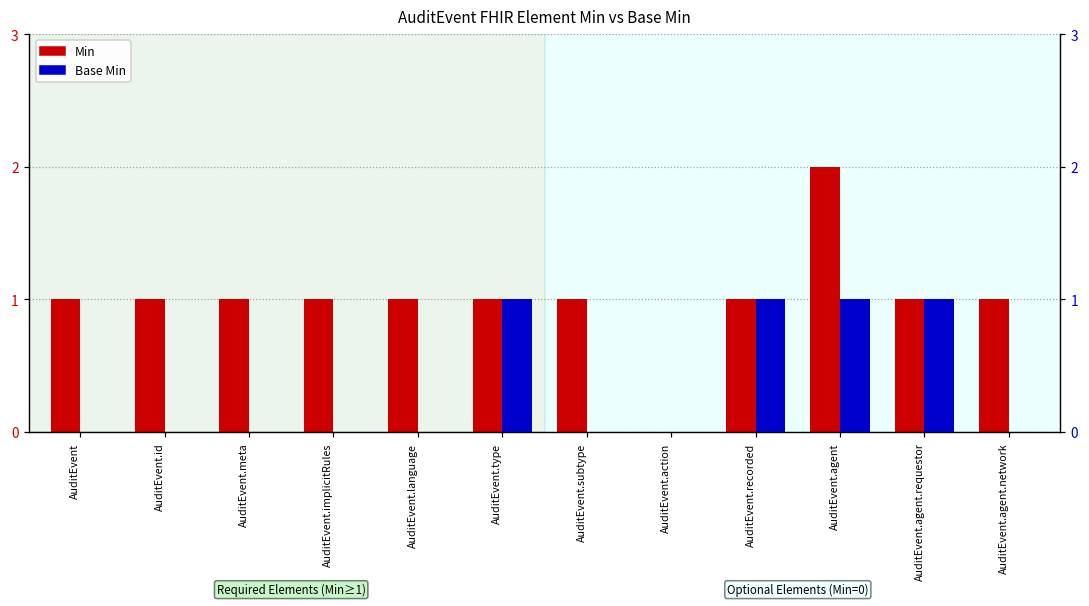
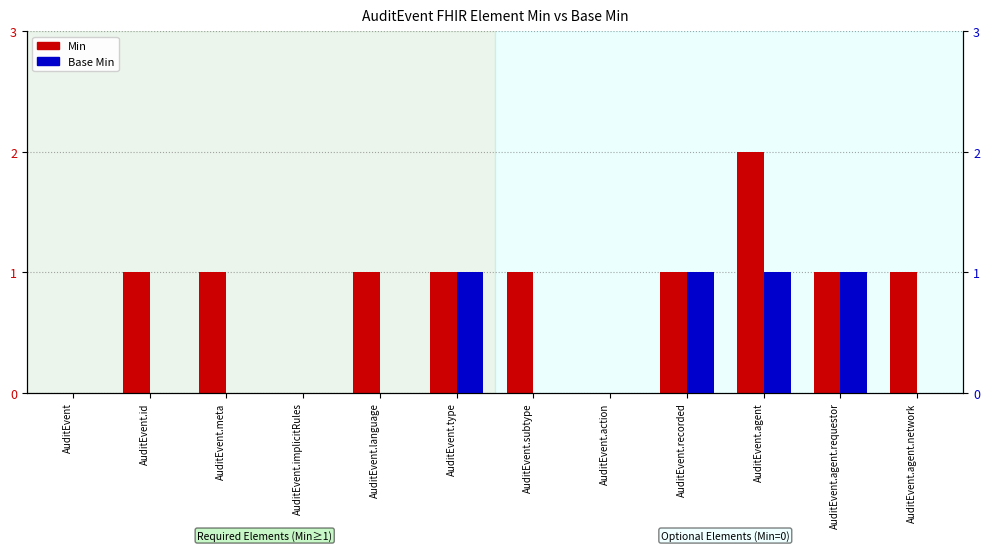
Min, AuditEvent: 1 -> 0
Min, AuditEvent.implicitRules: 1 -> 0
